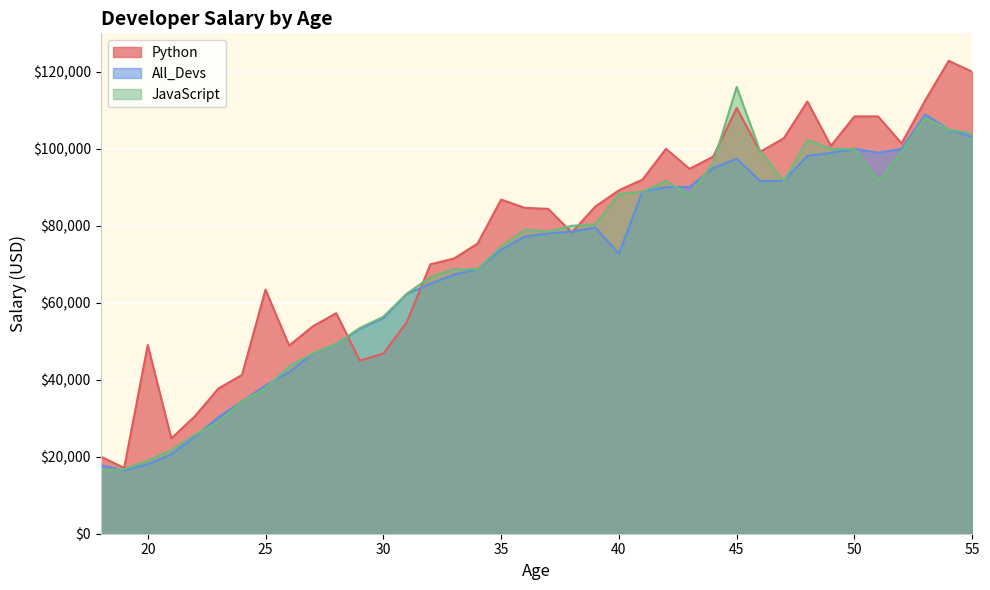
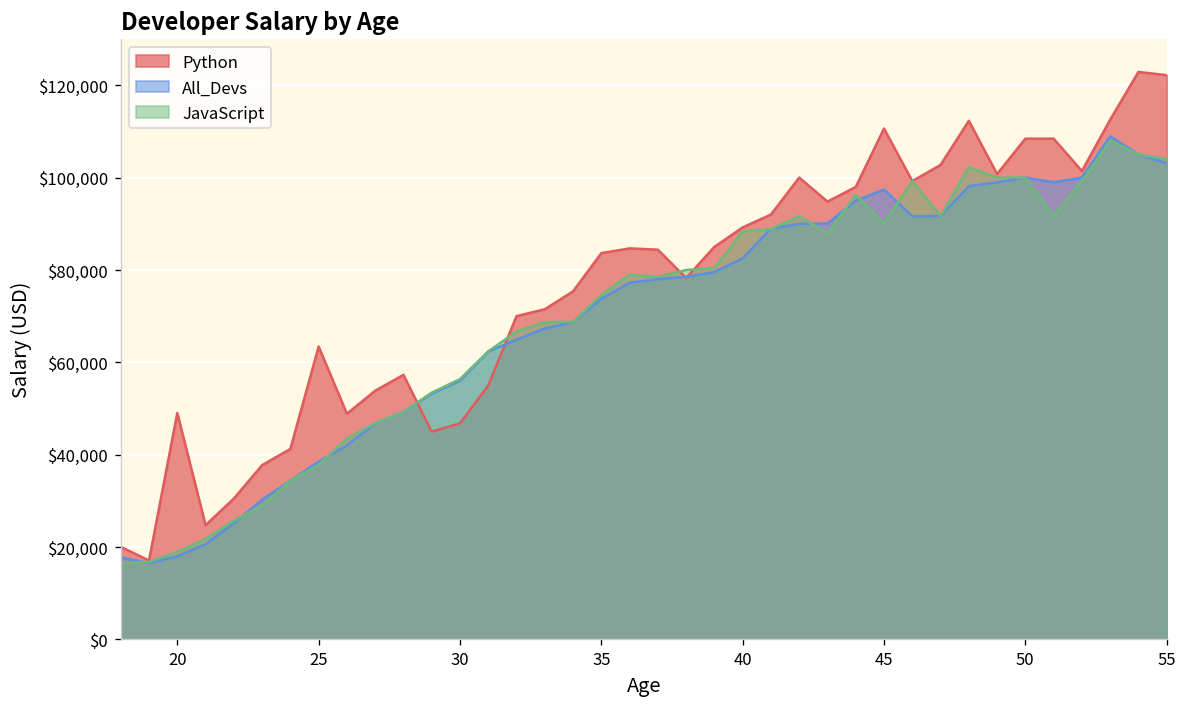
Python, 35: $87,000 -> $84,000
All_Devs, 40: $73,000 -> $82,000
JavaScript, 45: $116,000 -> $90,000
Python, 55: $120,000 -> $122,000
